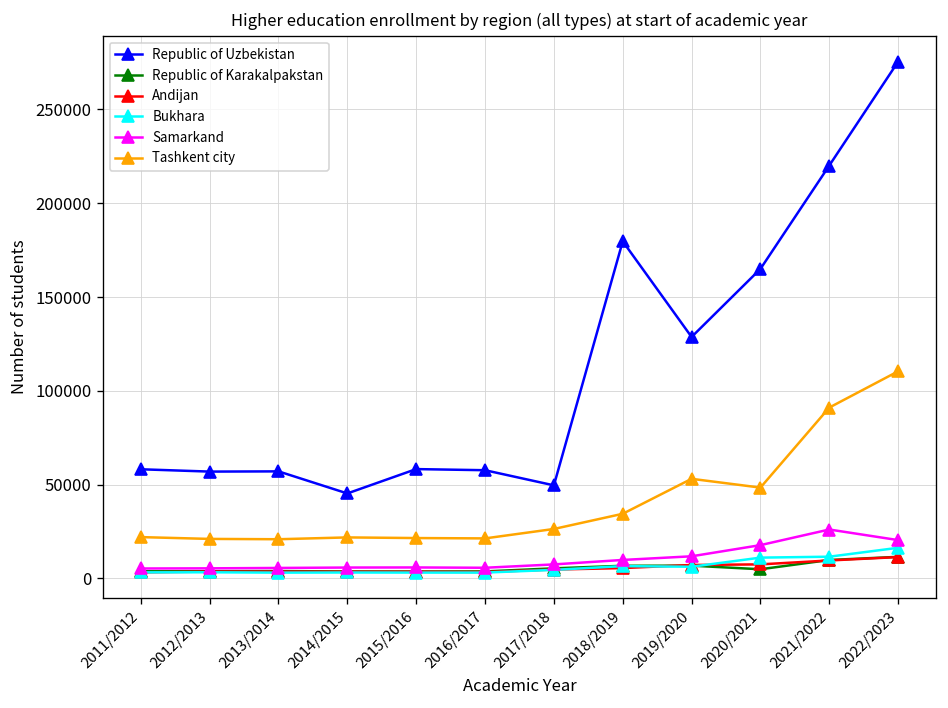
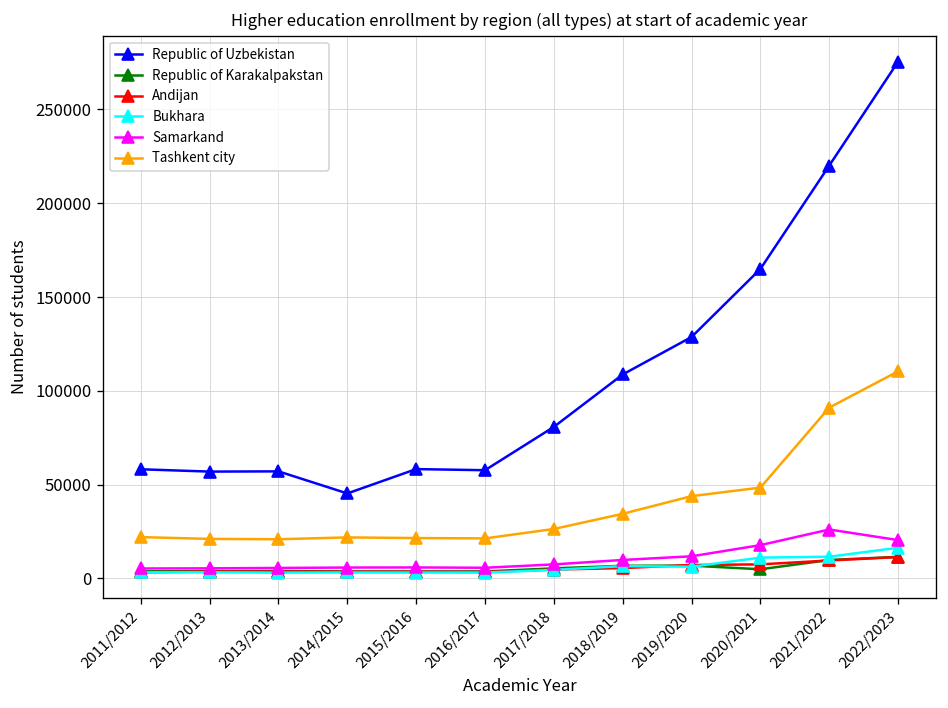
Republic of Uzbekistan, 2017/2018: 50000 -> 81000
Republic of Uzbekistan, 2018/2019: 180000 -> 109000
Tashkent city, 2019/2020: 53000 -> 44000
